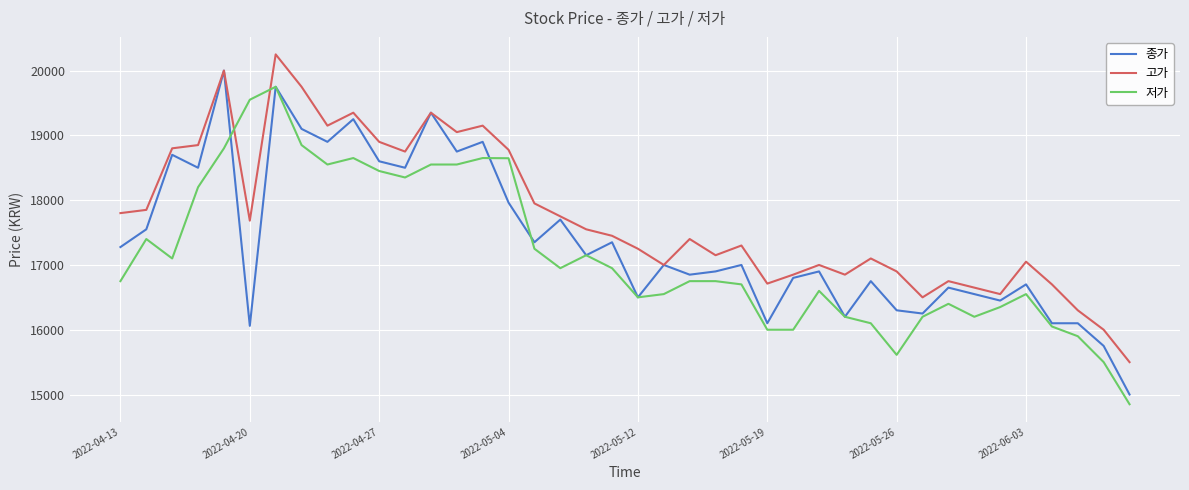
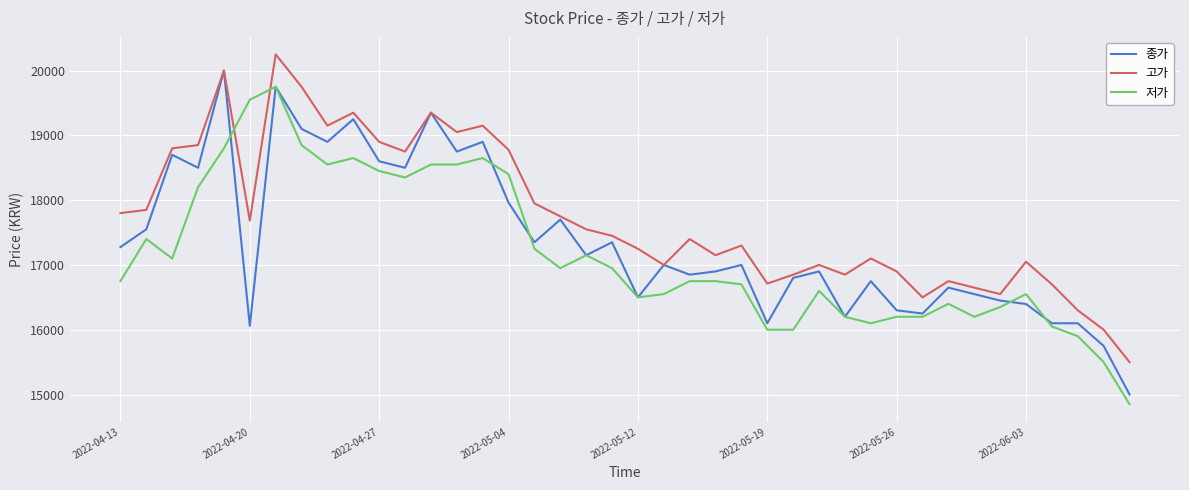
저가, 2022-05-04: 18600 -> 18400
저가, 2022-05-26: 15600 -> 16200
종가, 2022-06-03: 16700 -> 16400
